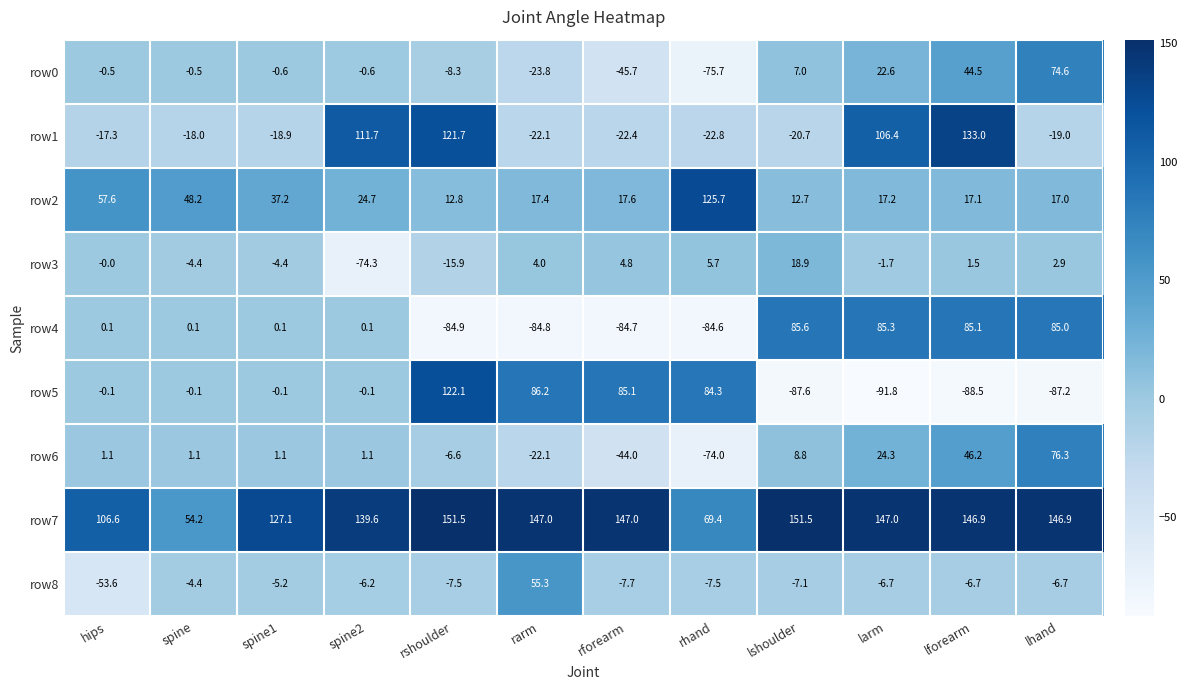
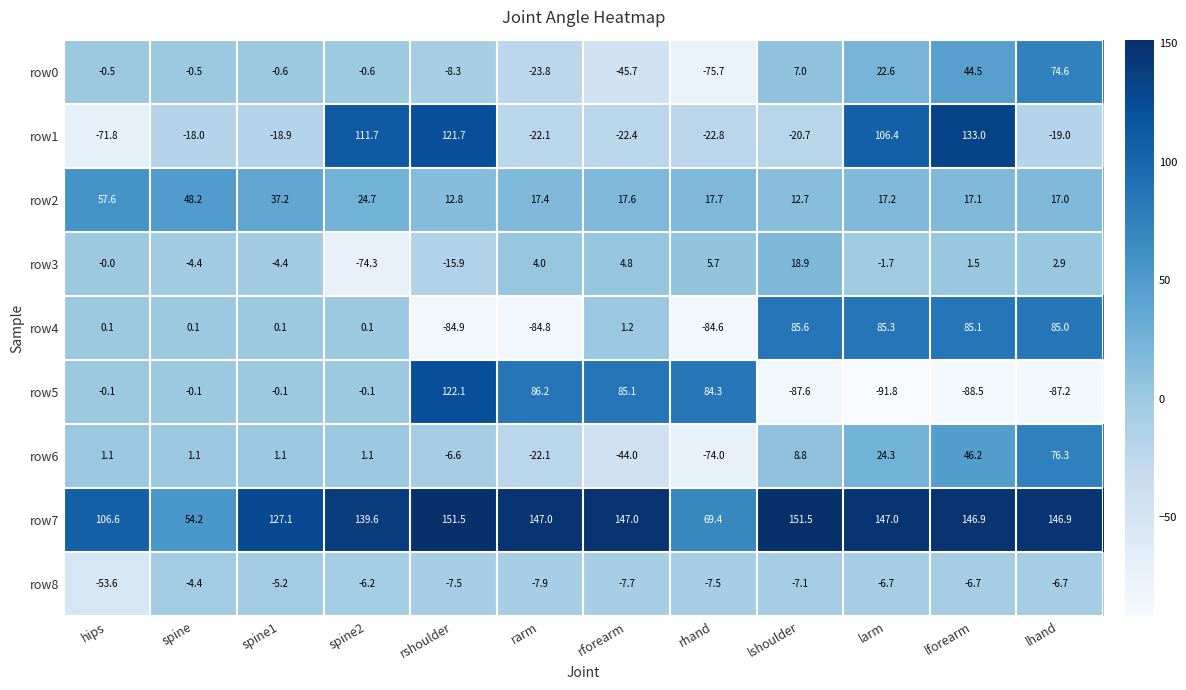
row1, hips: -17.3 -> -71.8
row2, rhand: 125.7 -> 17.7
row4, rforearm: -84.7 -> 1.2
row8, rarm: 55.3 -> -7.9
